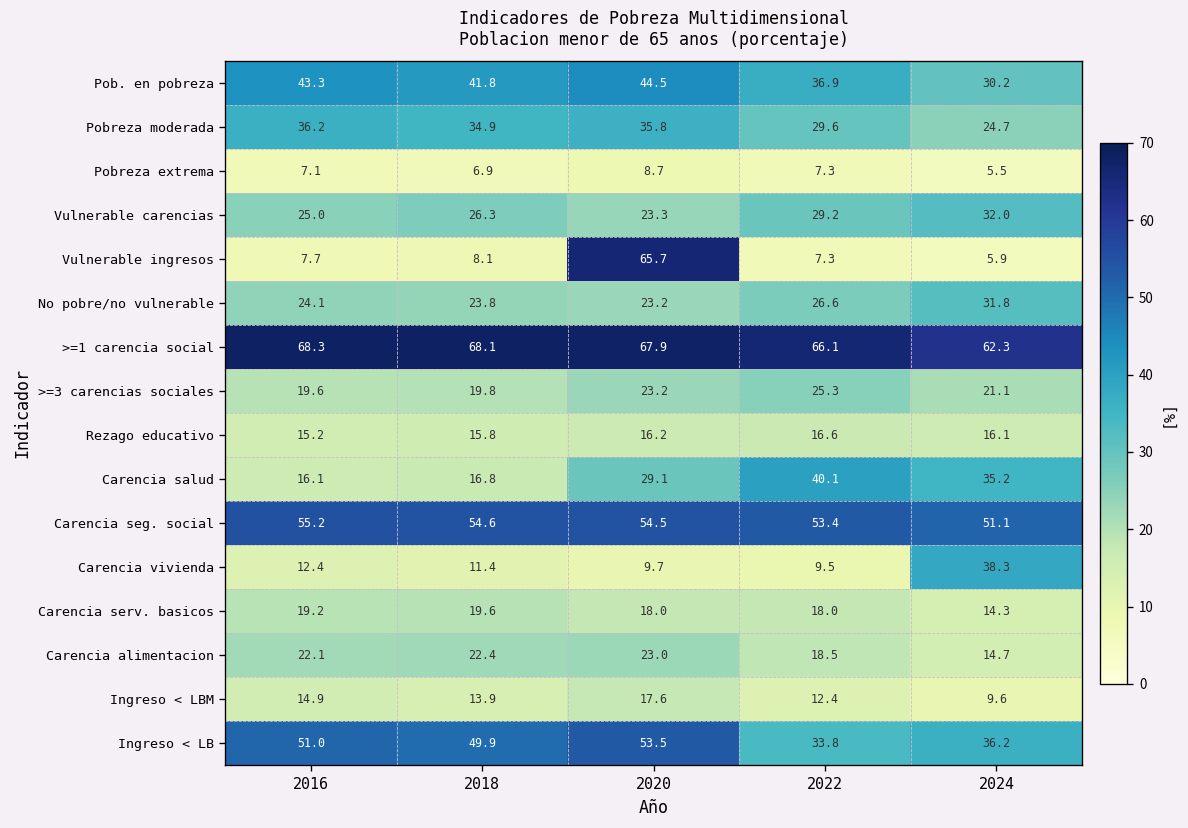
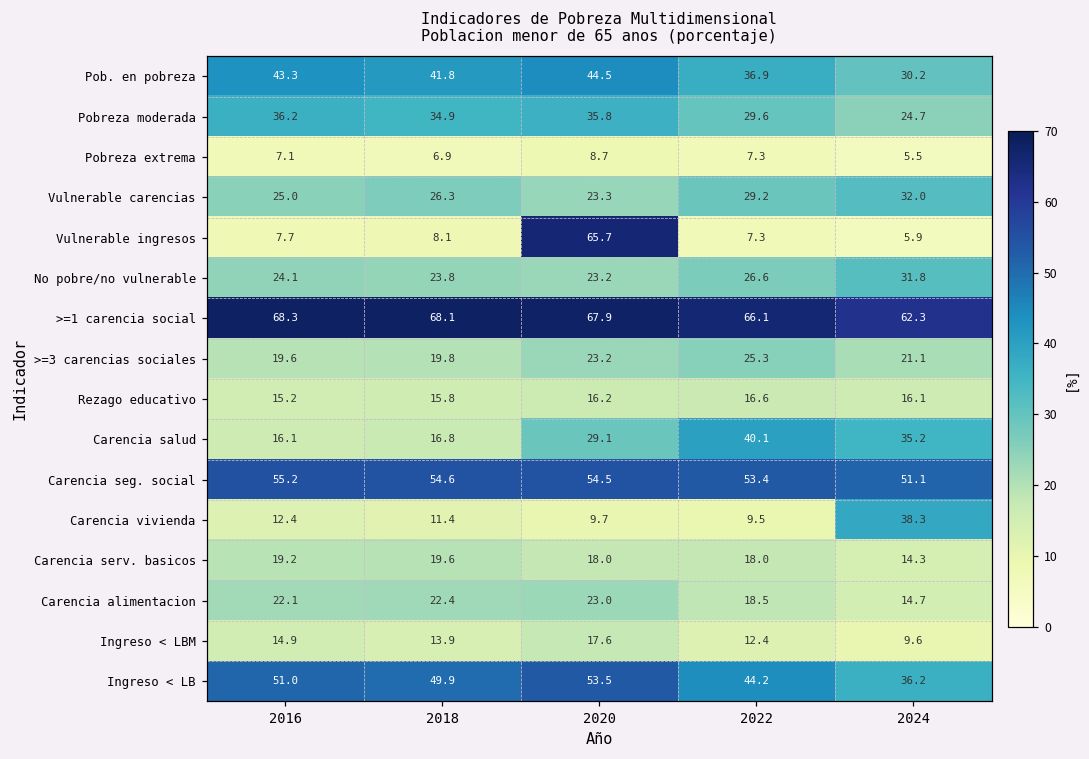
Ingreso < LB, 2022: 33.8 -> 44.2
